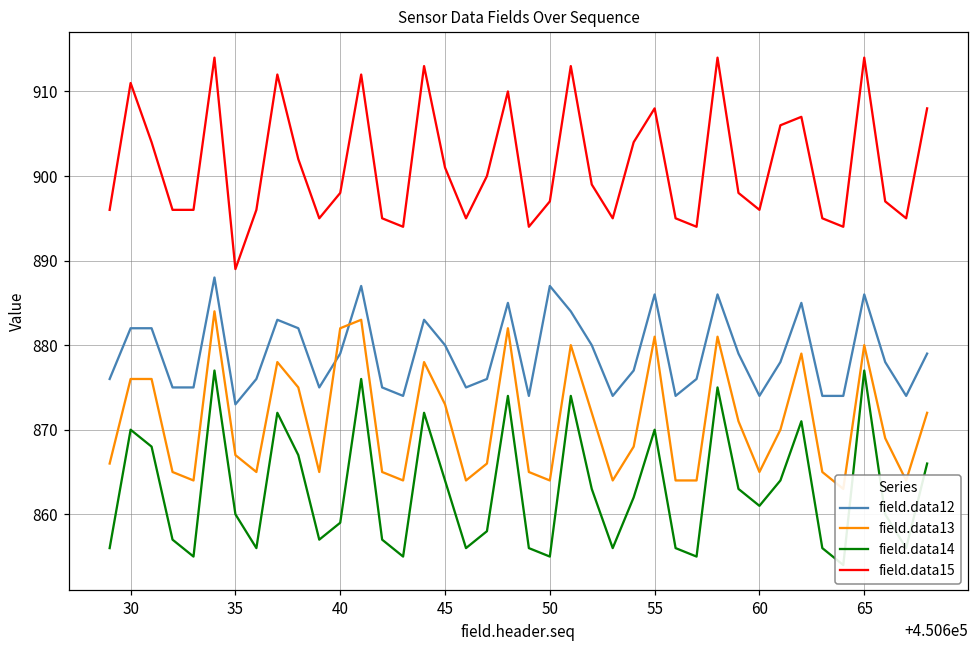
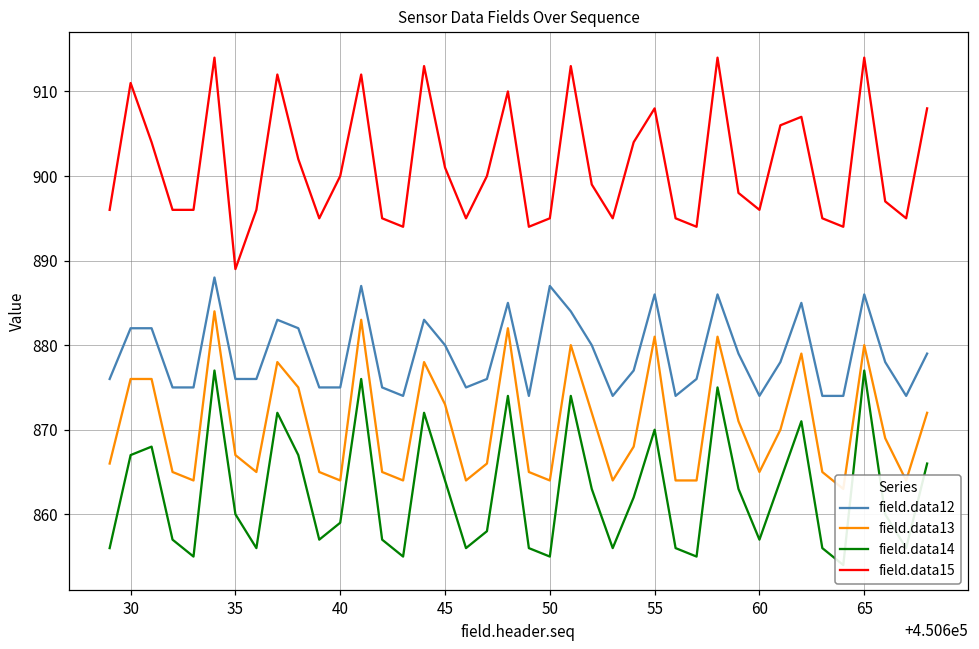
field.data14, 30: 870 -> 867
field.data12, 35: 873 -> 876
field.data12, 40: 879 -> 875
field.data13, 40: 882 -> 864
field.data15, 40: 898 -> 900
field.data15, 50: 897 -> 895
field.data14, 60: 861 -> 857
